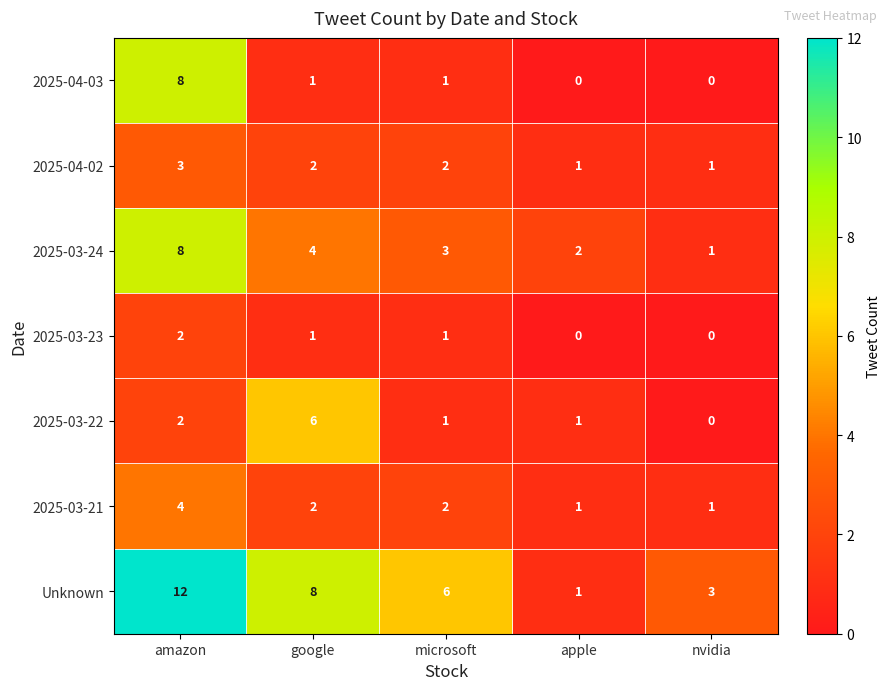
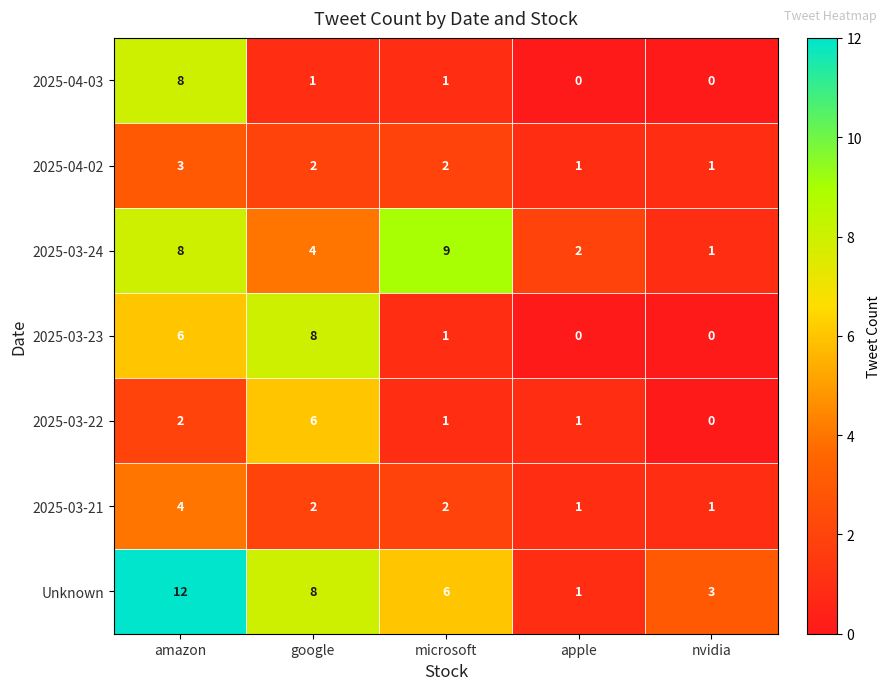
2025-03-24, microsoft: 3 -> 9
2025-03-23, amazon: 2 -> 6
2025-03-23, google: 1 -> 8
